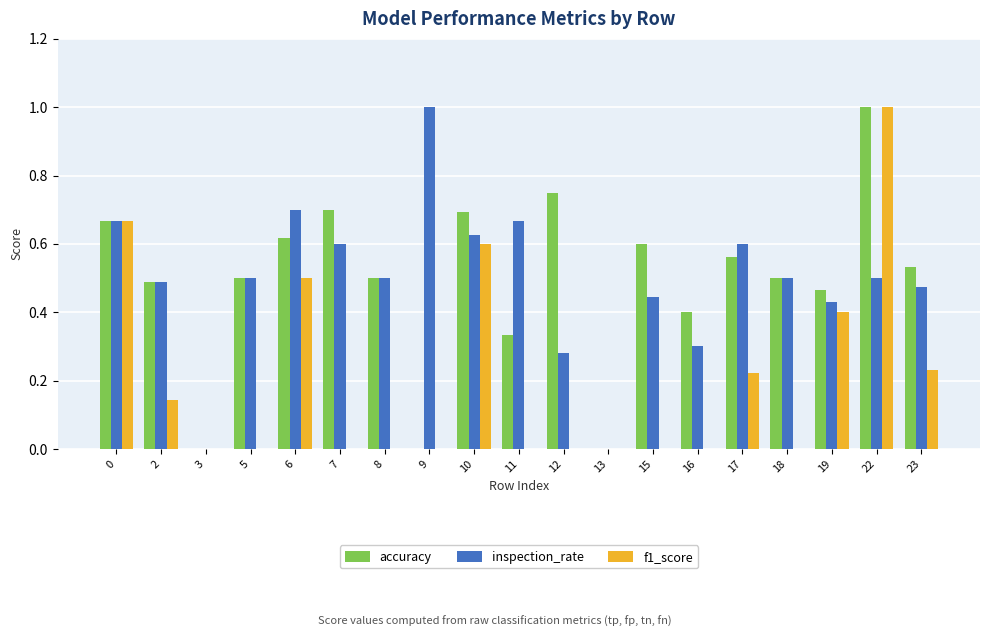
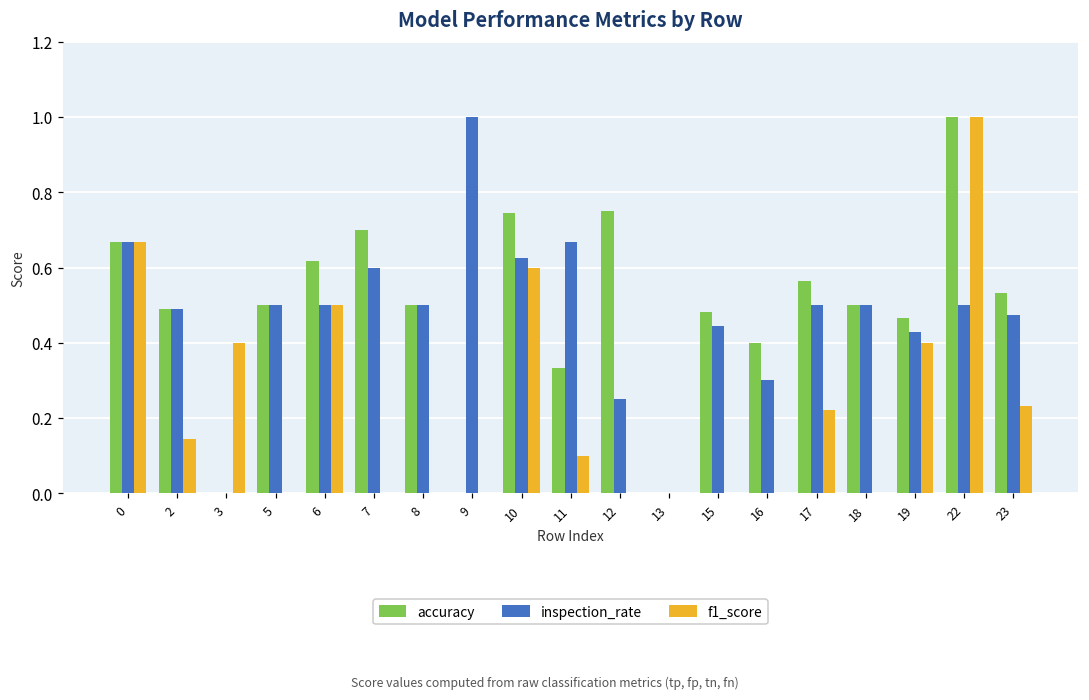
f1_score, 3: 0.0 -> 0.4
inspection_rate, 6: 0.7 -> 0.5
accuracy, 10: 0.69 -> 0.75
f1_score, 11: 0.0 -> 0.1
inspection_rate, 12: 0.28 -> 0.25
accuracy, 15: 0.60 -> 0.48
inspection_rate, 17: 0.6 -> 0.5
